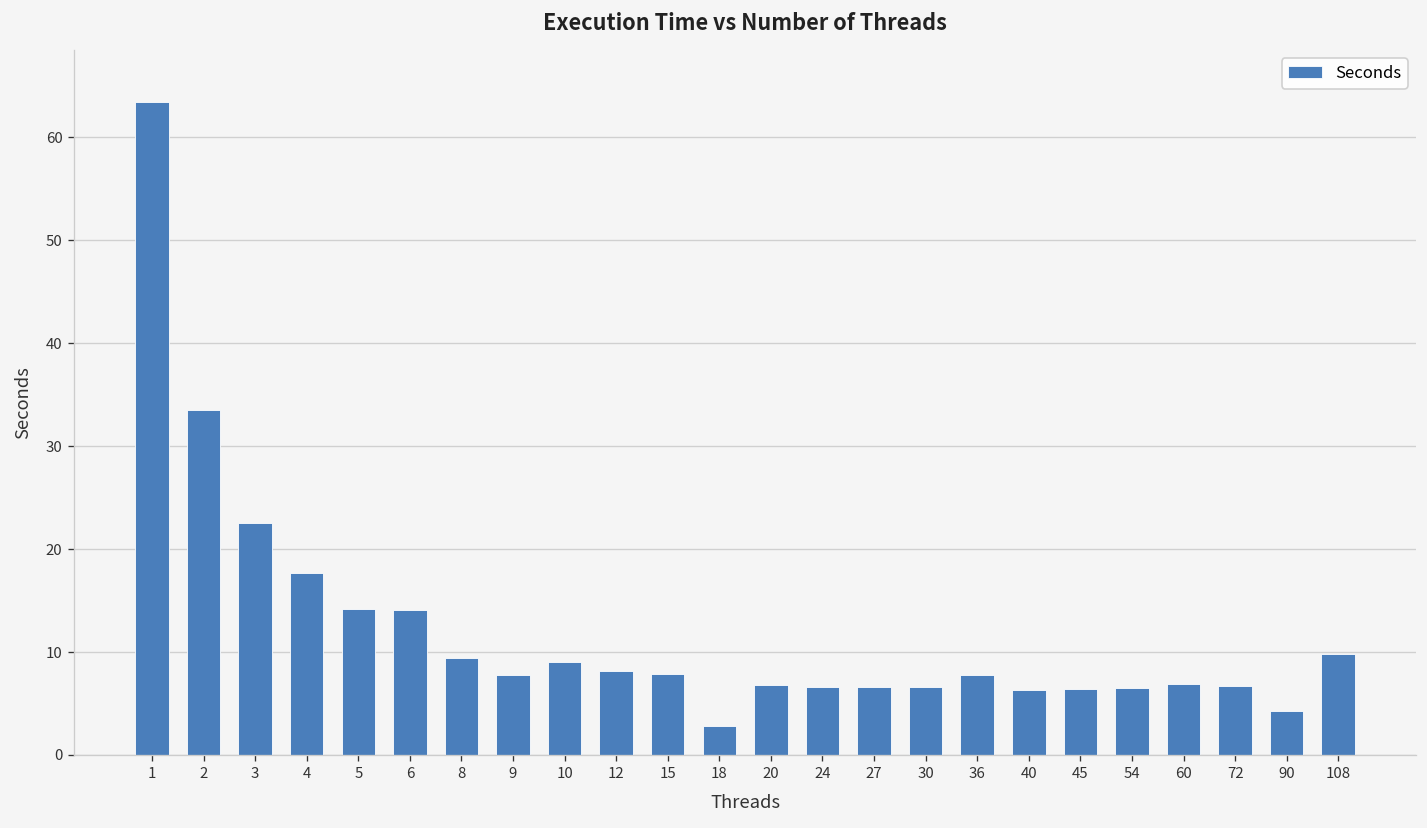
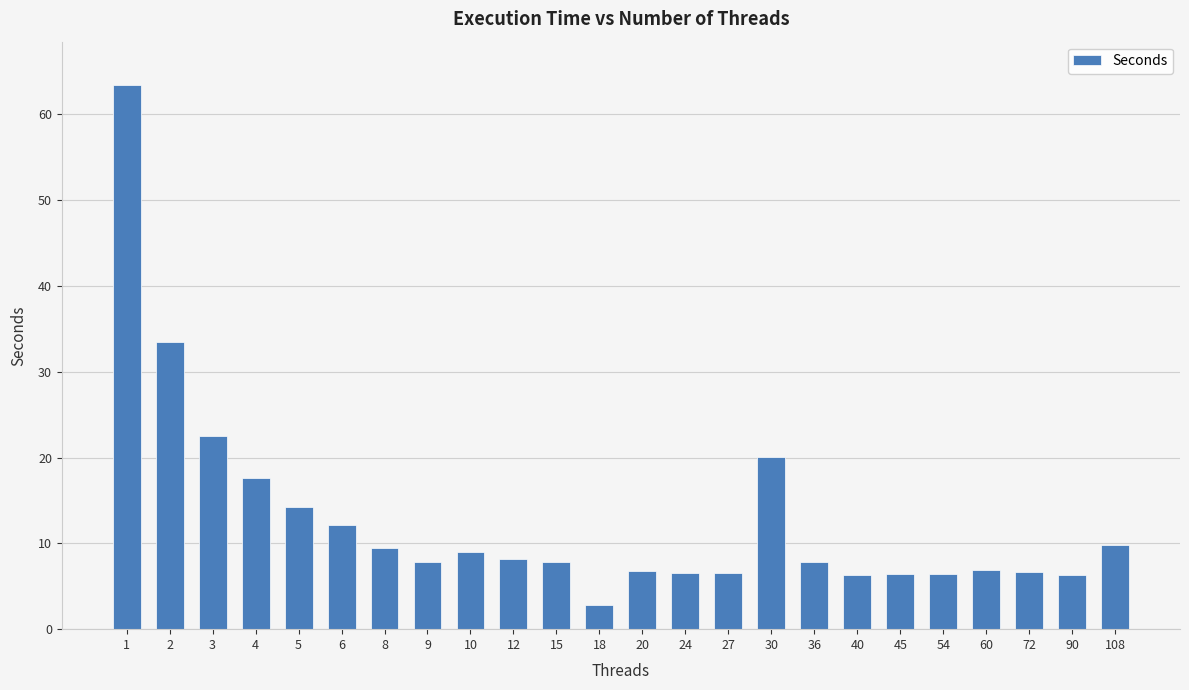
6: 14 -> 12
30: 7 -> 20
90: 4 -> 6
